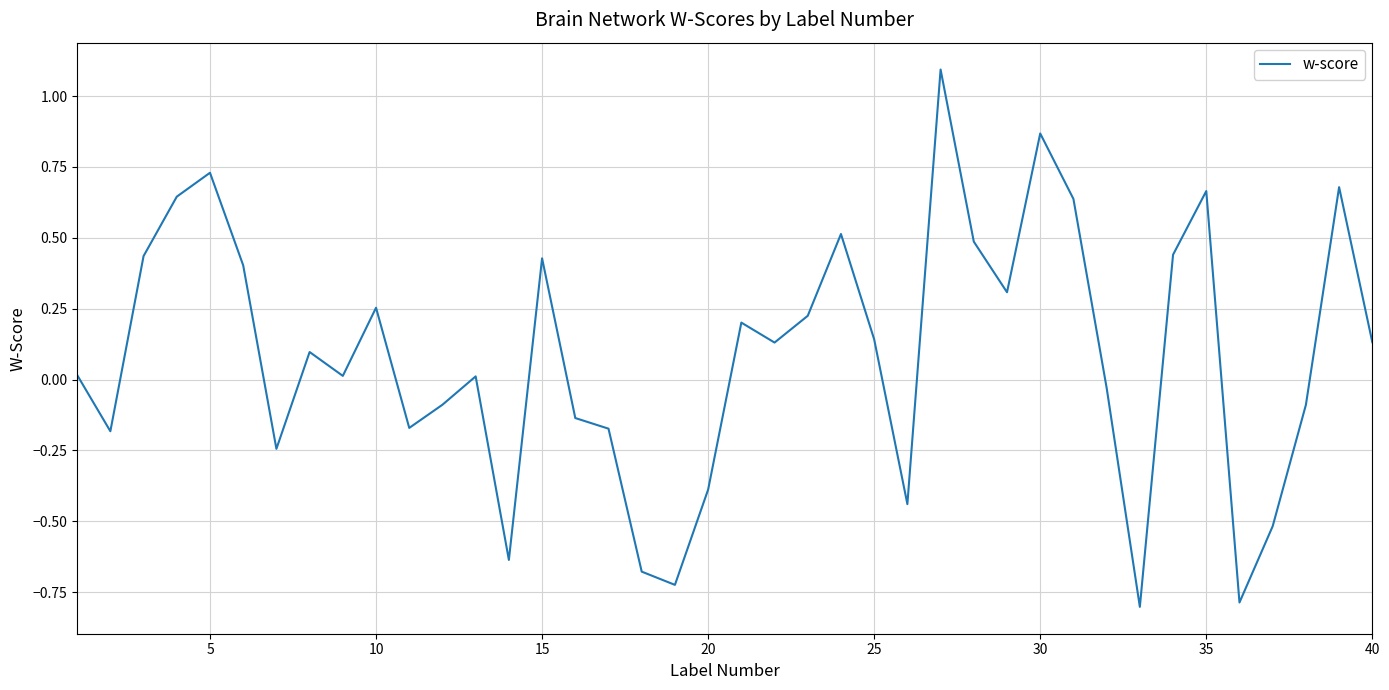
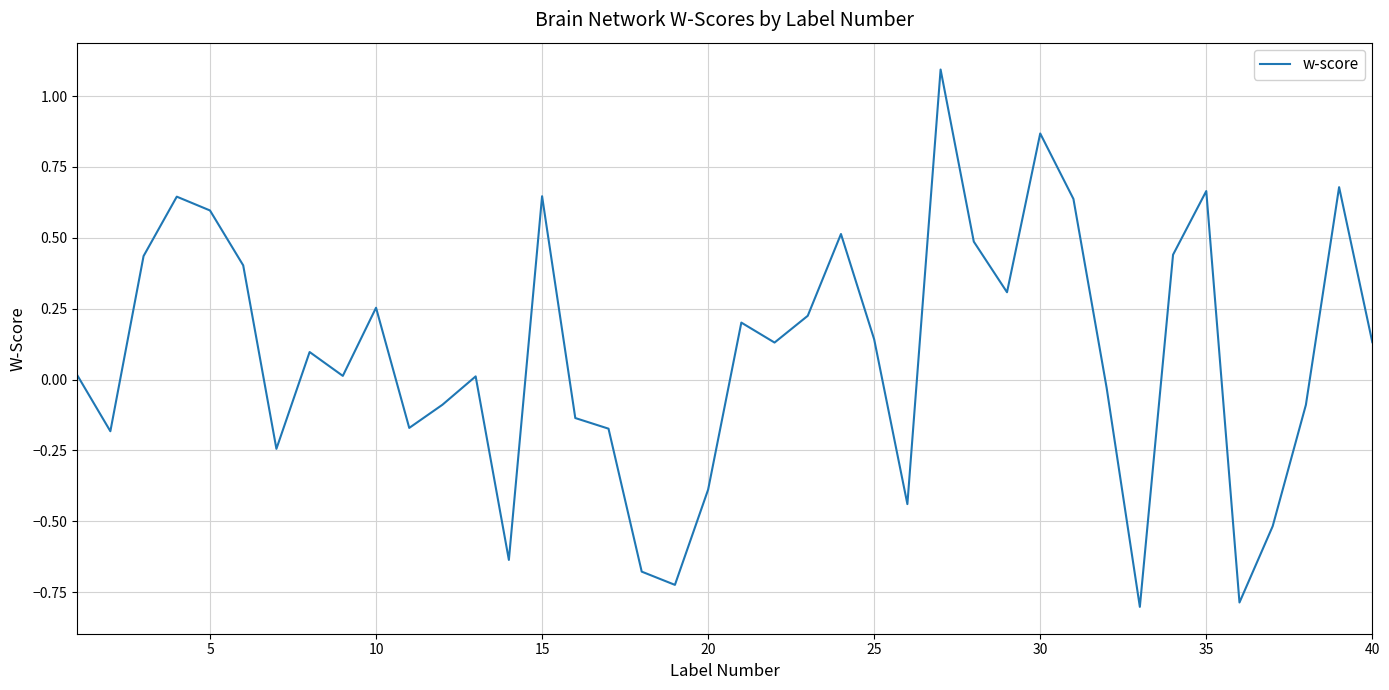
5: 0.73 -> 0.60
15: 0.43 -> 0.65
